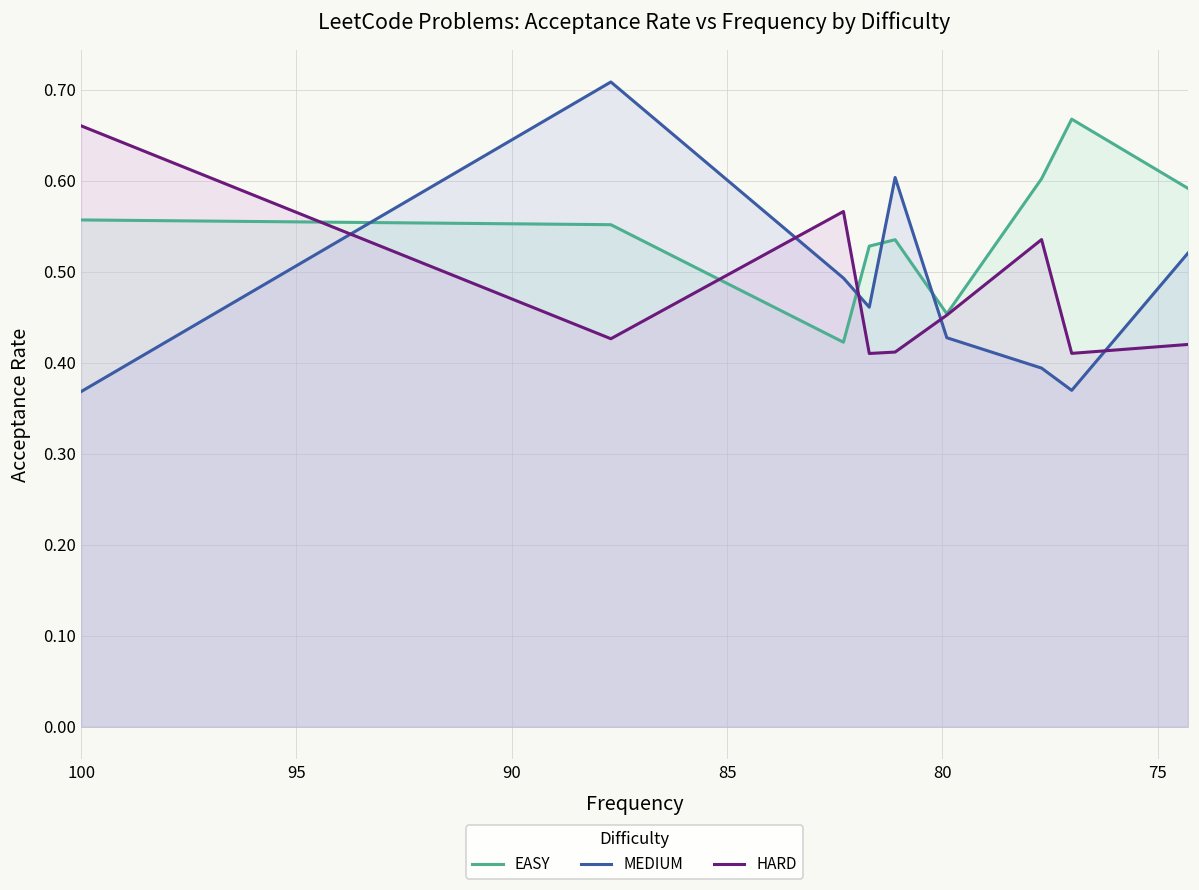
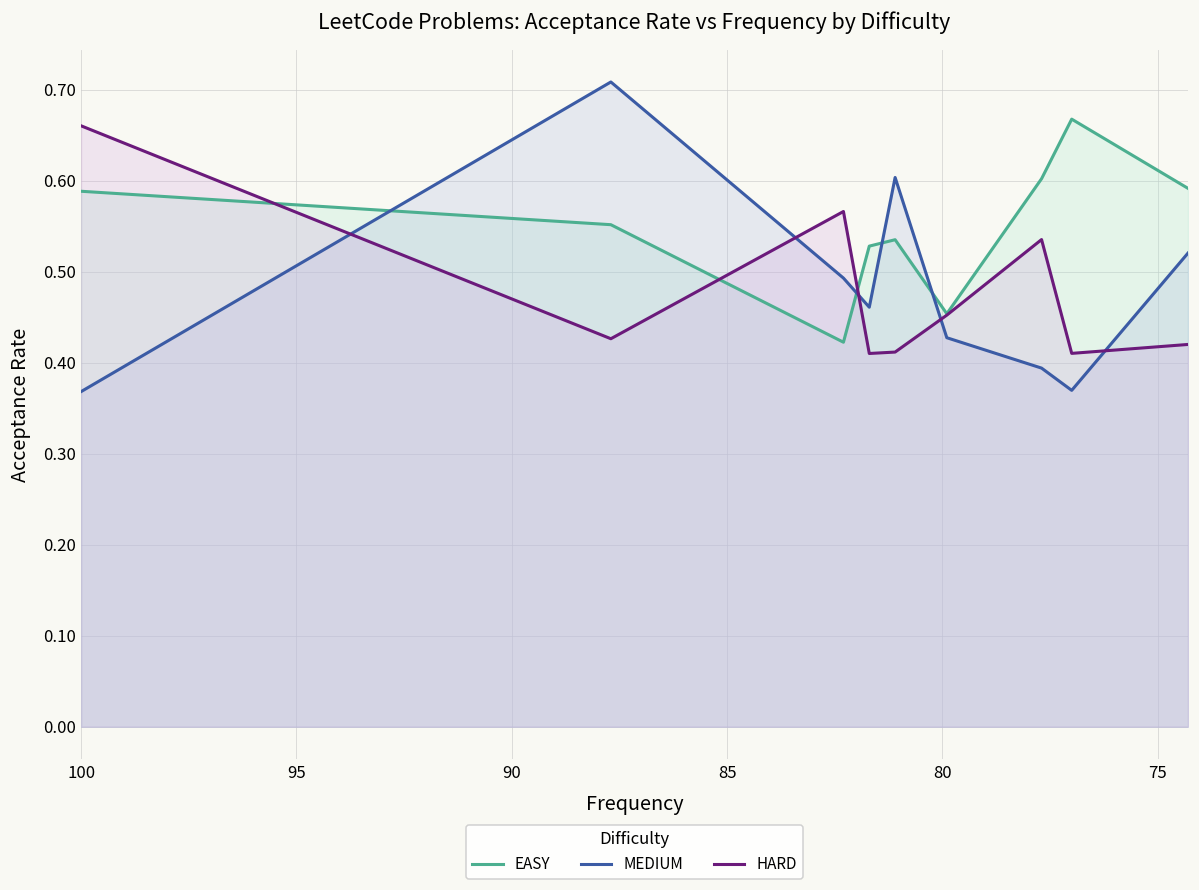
EASY, 100: 0.56 -> 0.59
